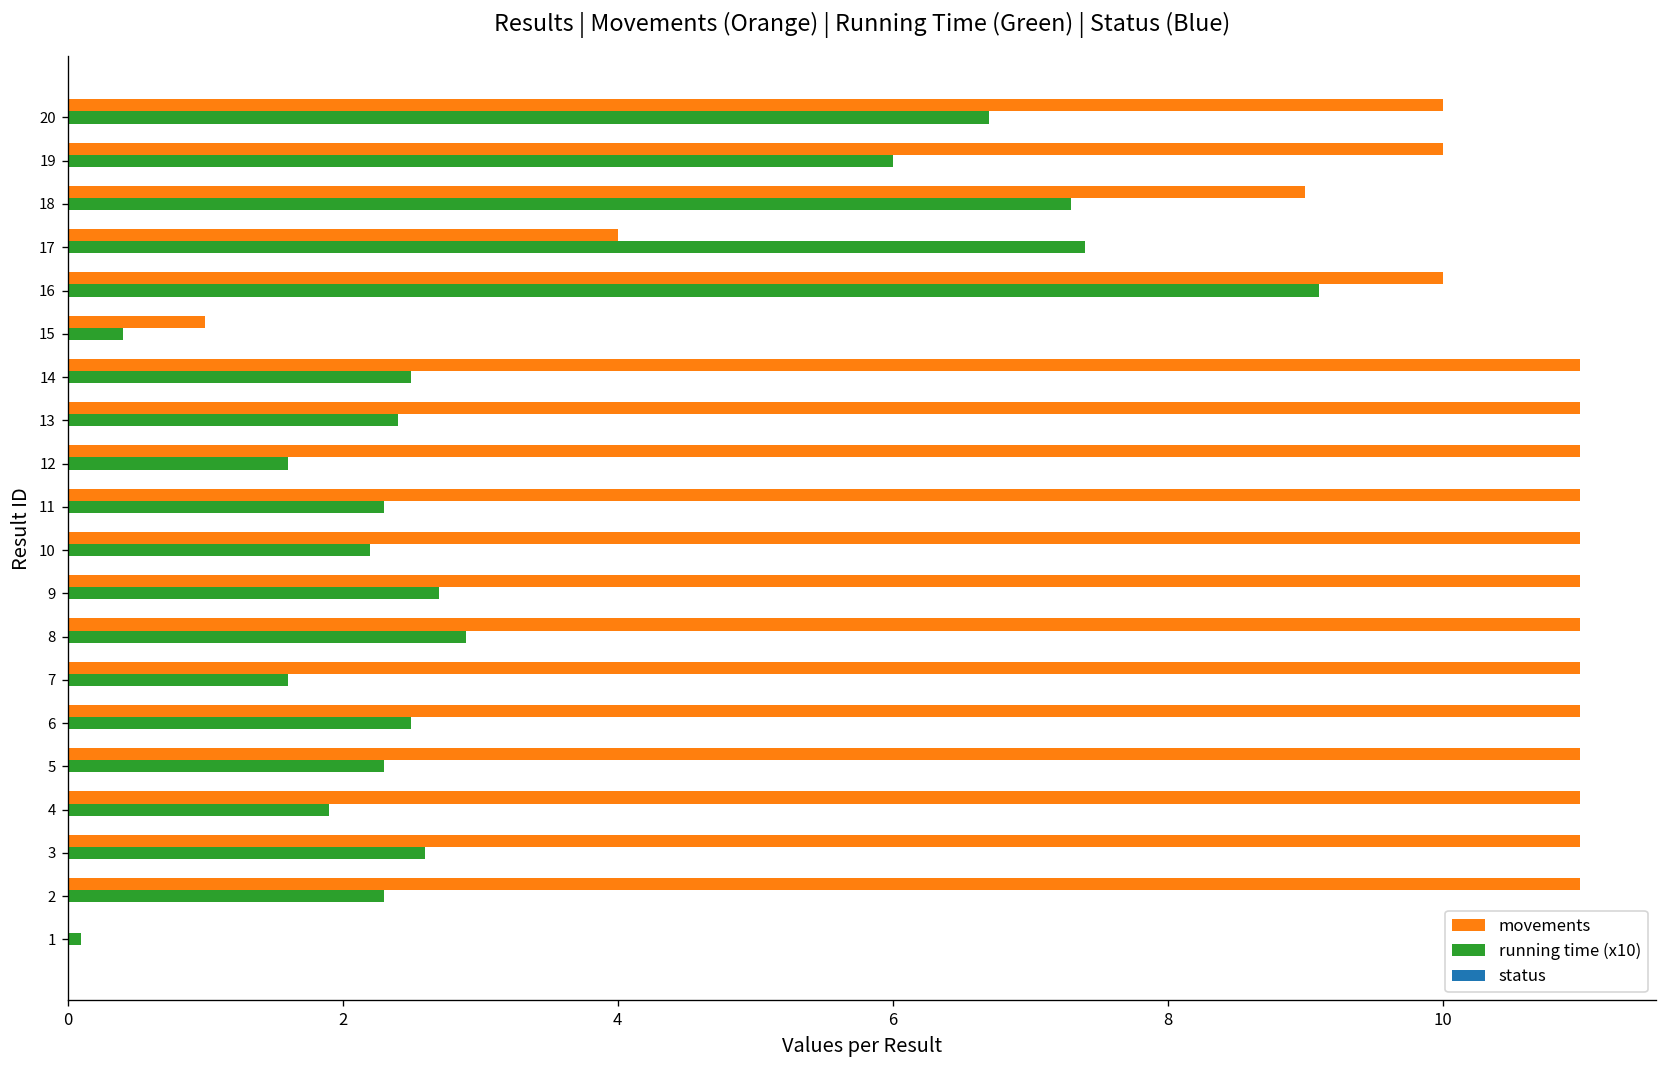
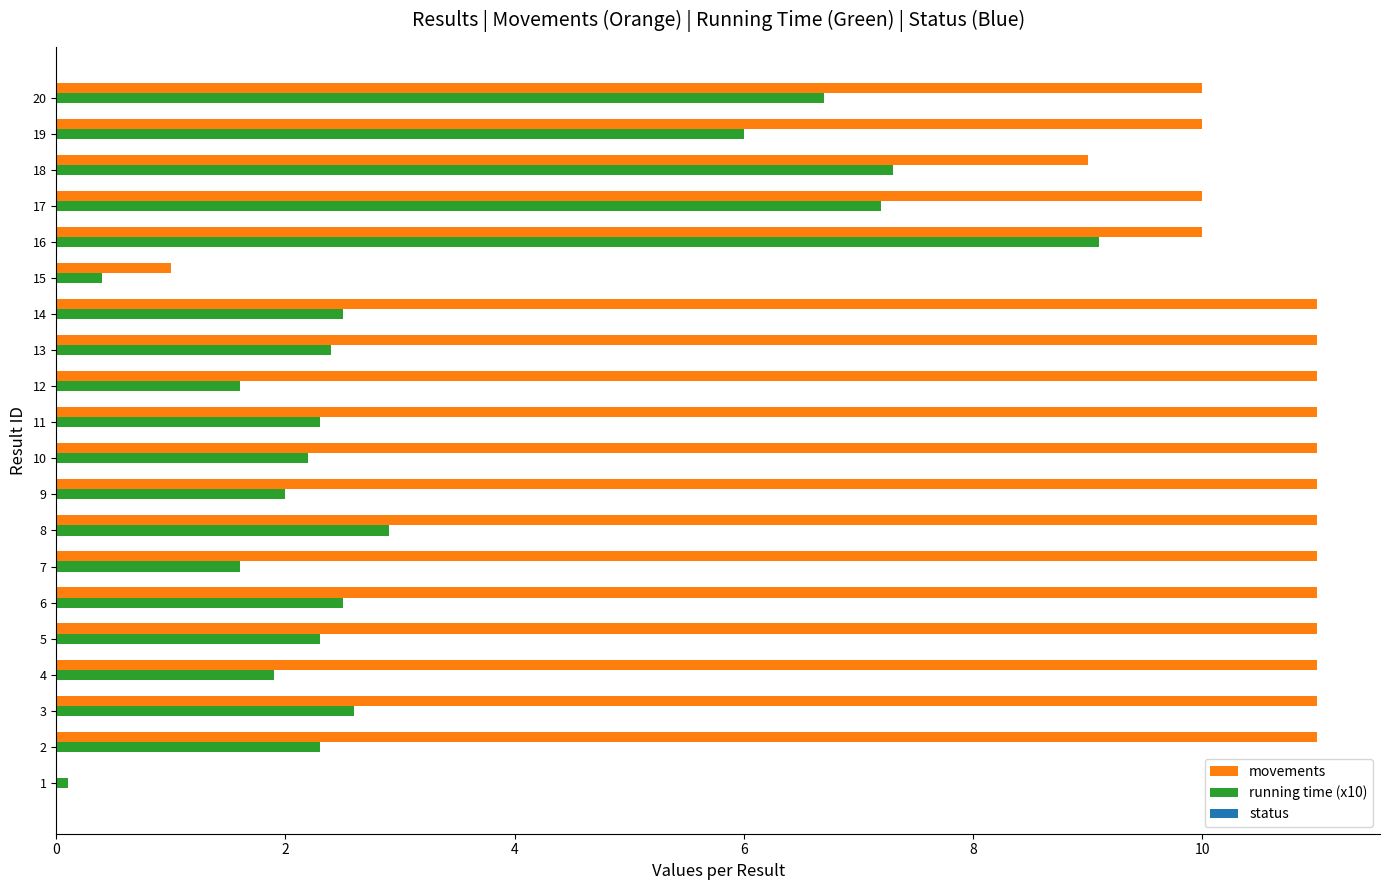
movements, 17: 4 -> 10
running time (x10), 17: 7.40 -> 7.20
running time (x10), 9: 2.70 -> 2.00
